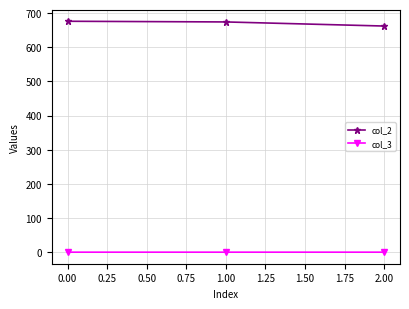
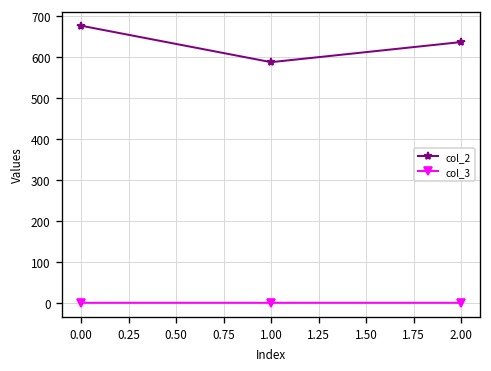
col_2, 1.00: 670 -> 590
col_2, 2.00: 660 -> 640
